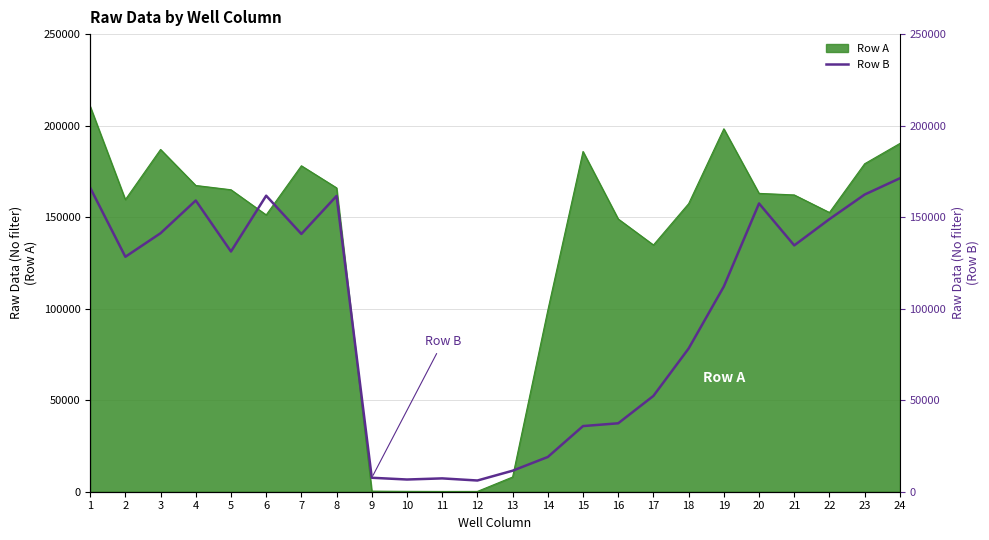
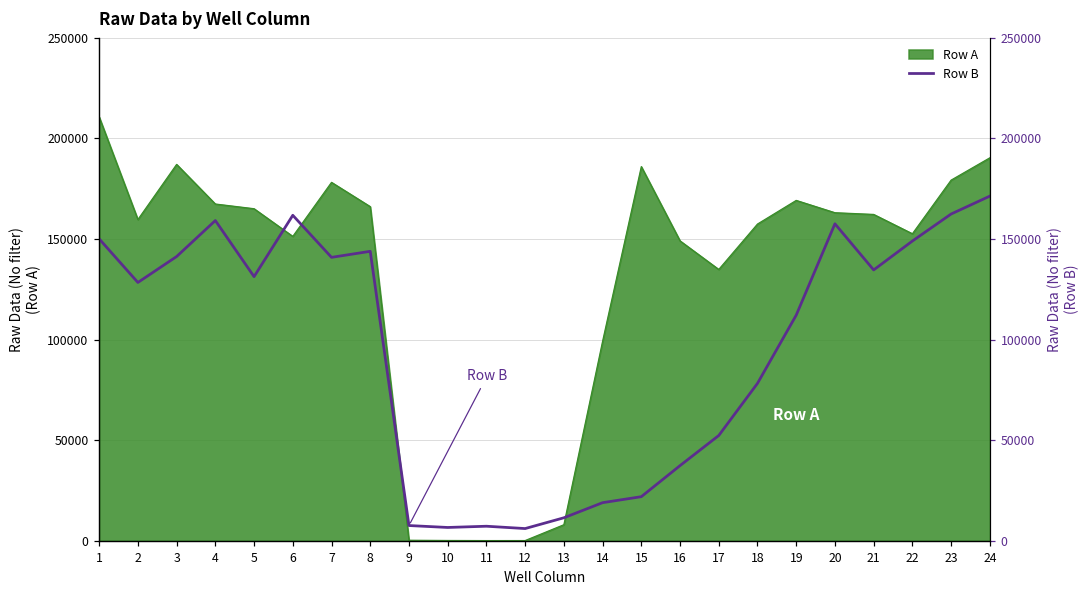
Row A, 19: 198000 -> 169000
Row B, 1: 166000 -> 150000
Row B, 8: 162000 -> 144000
Row B, 15: 36000 -> 22000
